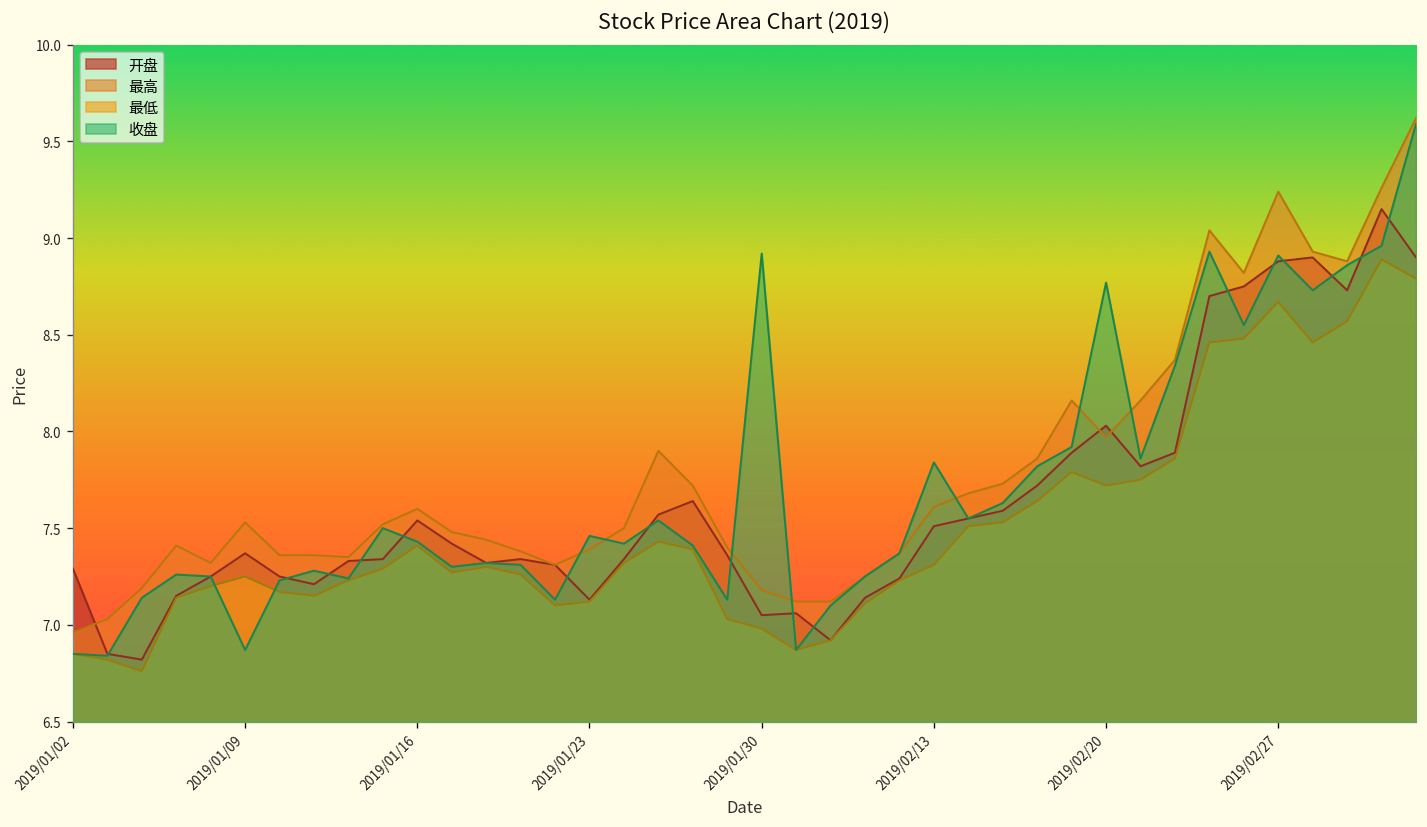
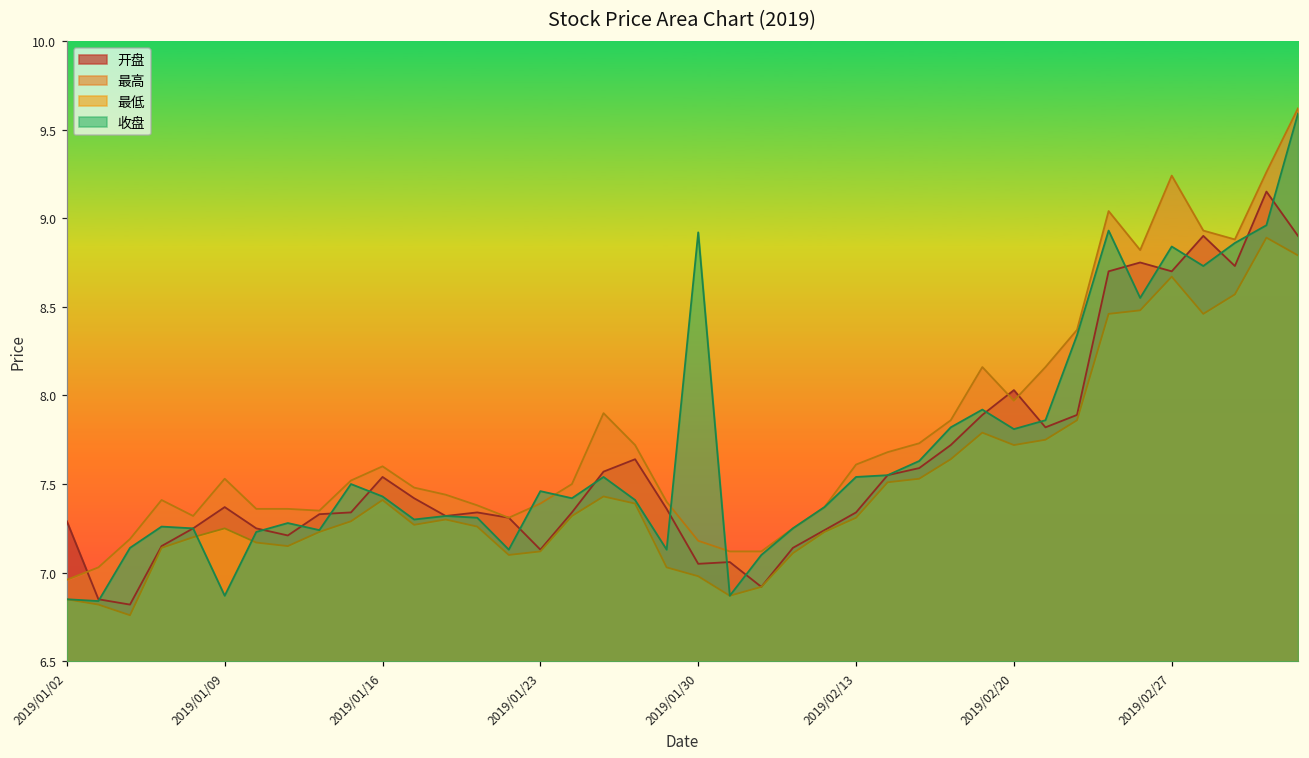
开盘, 2019/02/13: 7.51 -> 7.34
收盘, 2019/02/13: 7.84 -> 7.54
收盘, 2019/02/20: 8.77 -> 7.81
开盘, 2019/02/27: 8.88 -> 8.70
收盘, 2019/02/27: 8.91 -> 8.84
